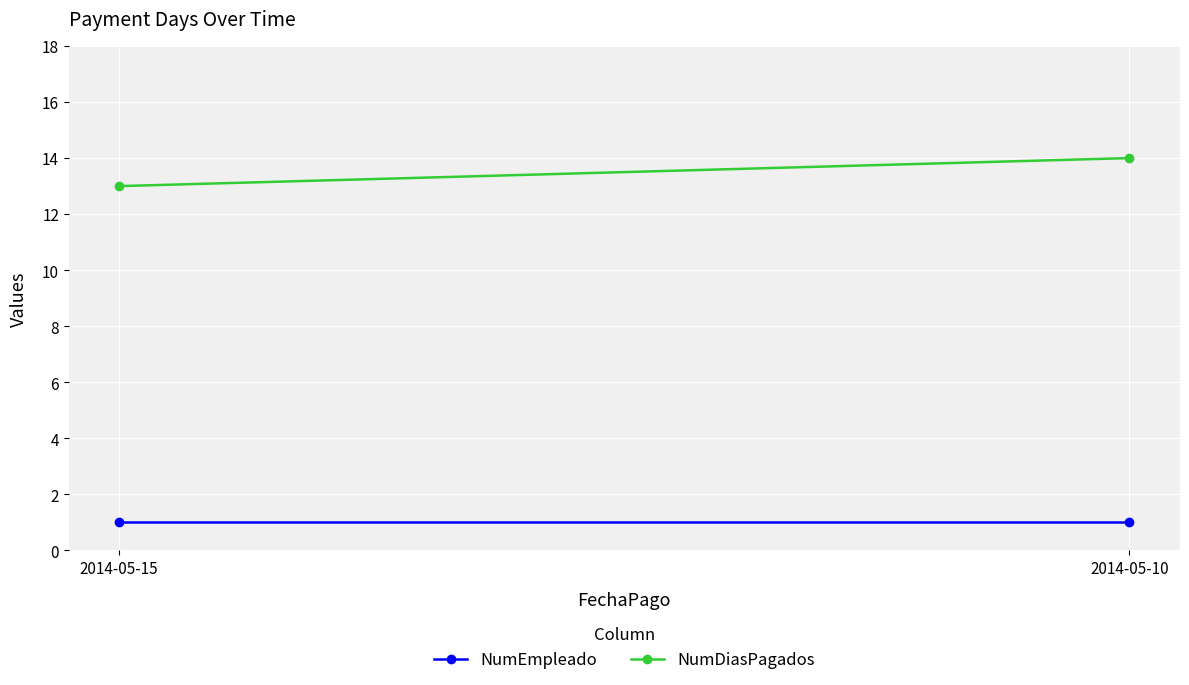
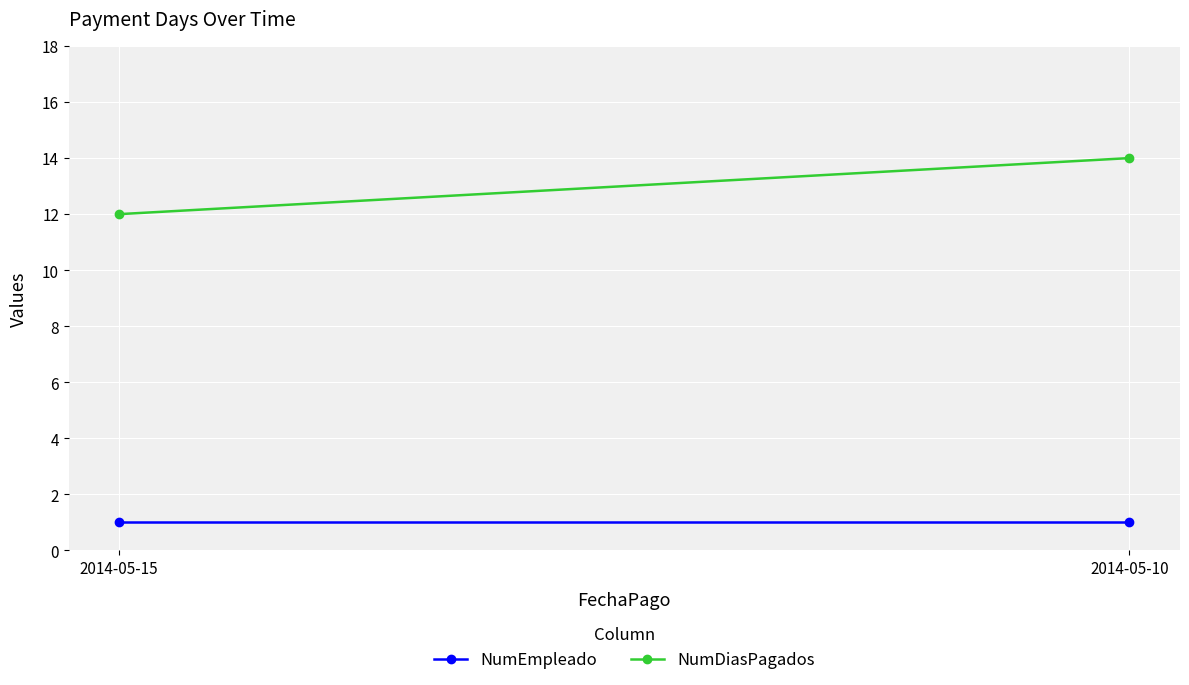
NumDiasPagados, 2014-05-15: 13 -> 12
